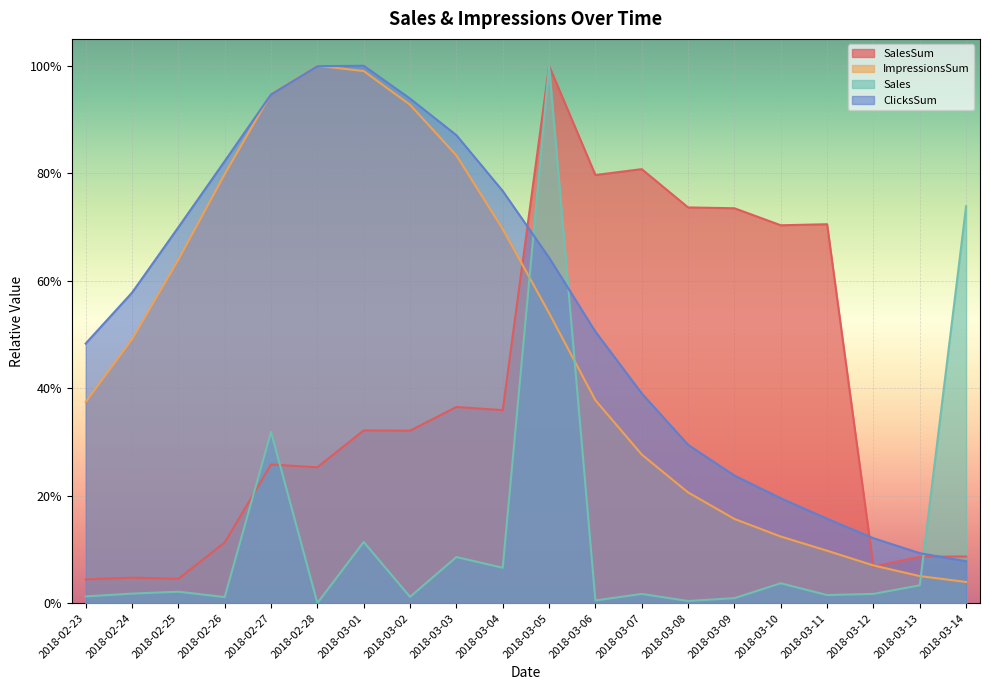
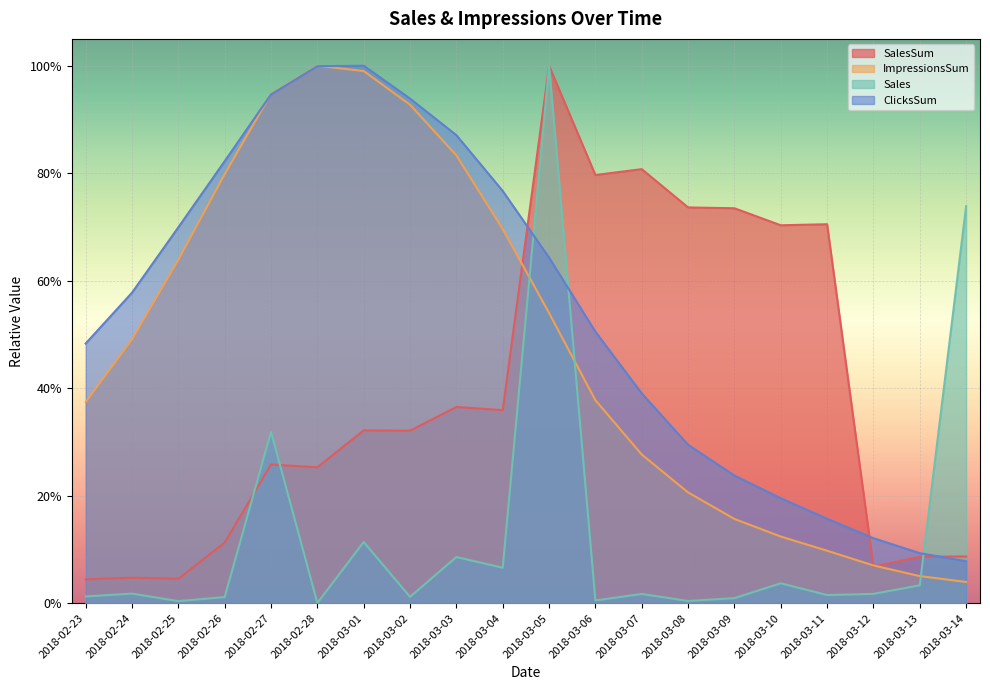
Sales, 2018-02-25: 2% -> 0%
